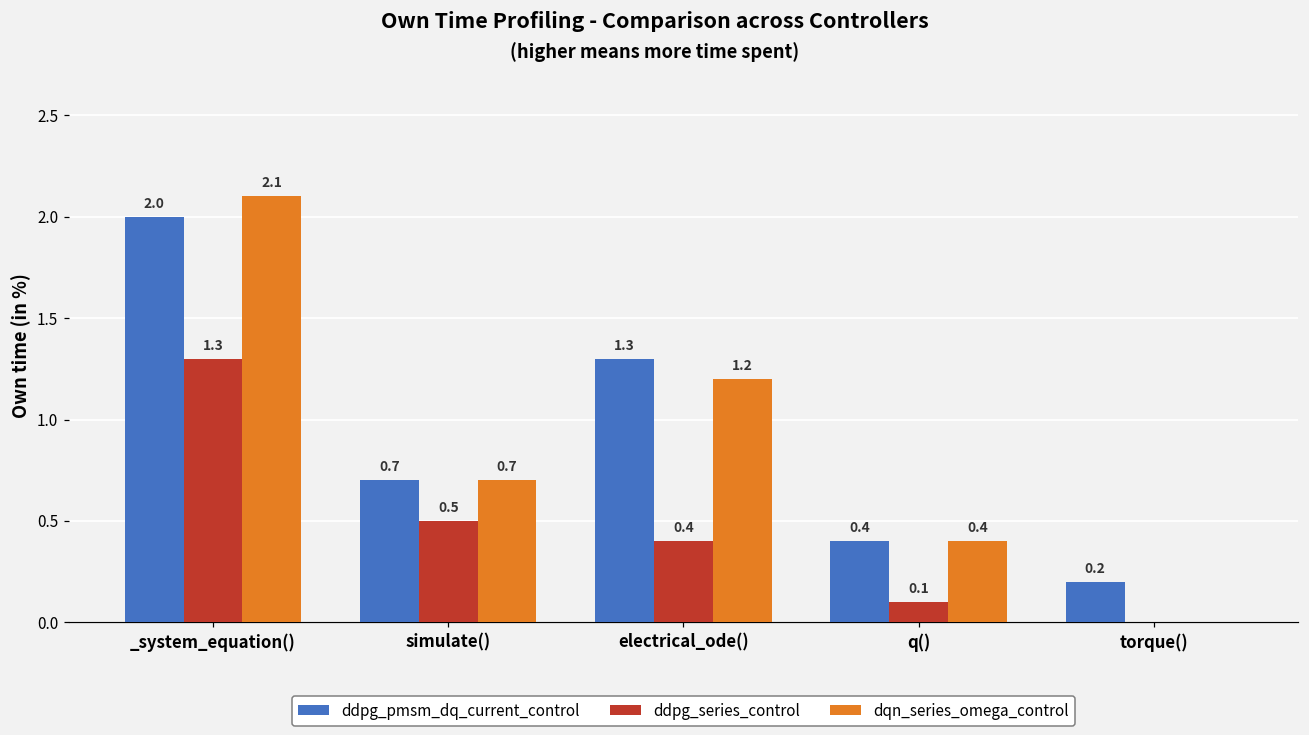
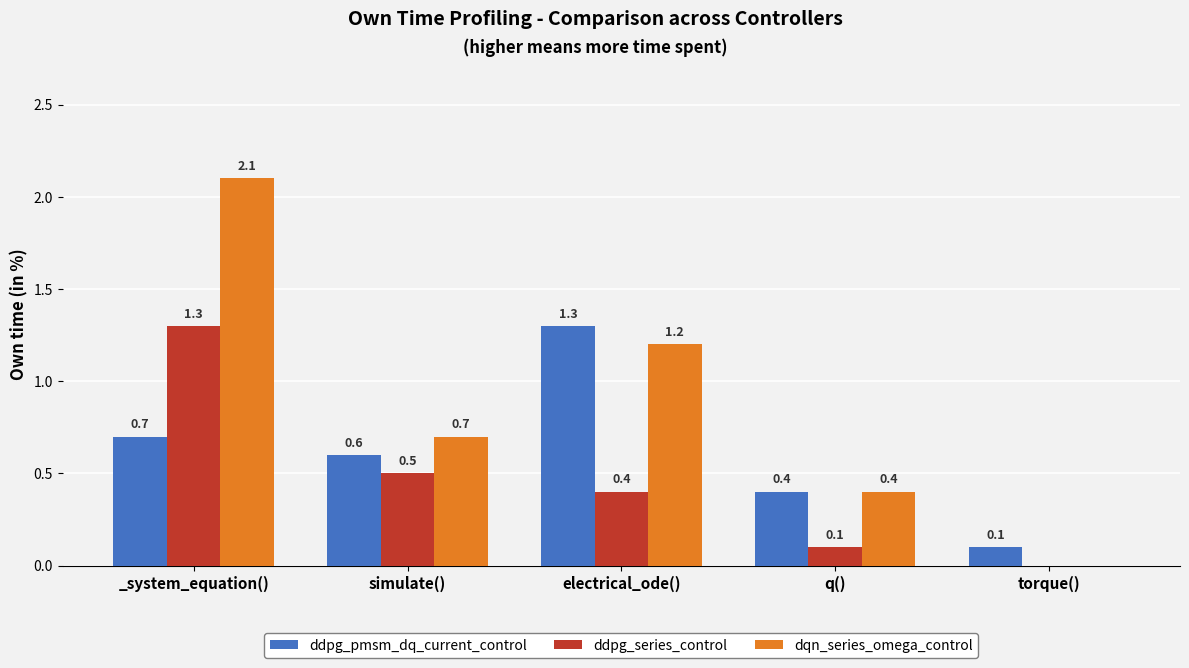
ddpg_pmsm_dq_current_control, _system_equation(): 2.0 -> 0.7
ddpg_pmsm_dq_current_control, simulate(): 0.7 -> 0.6
ddpg_pmsm_dq_current_control, torque(): 0.2 -> 0.1
